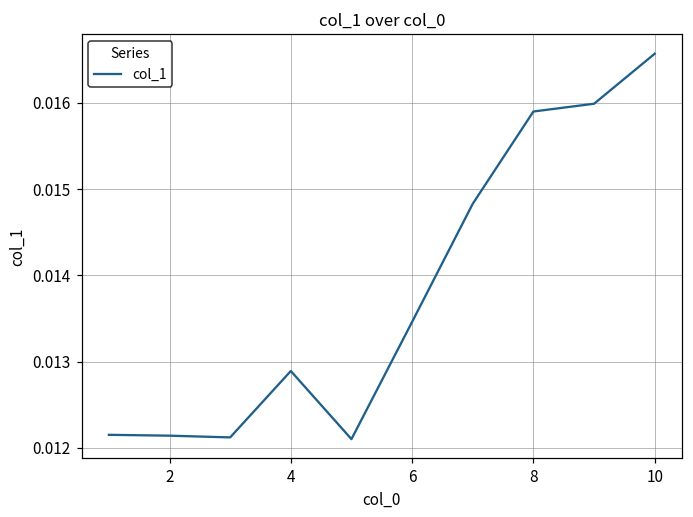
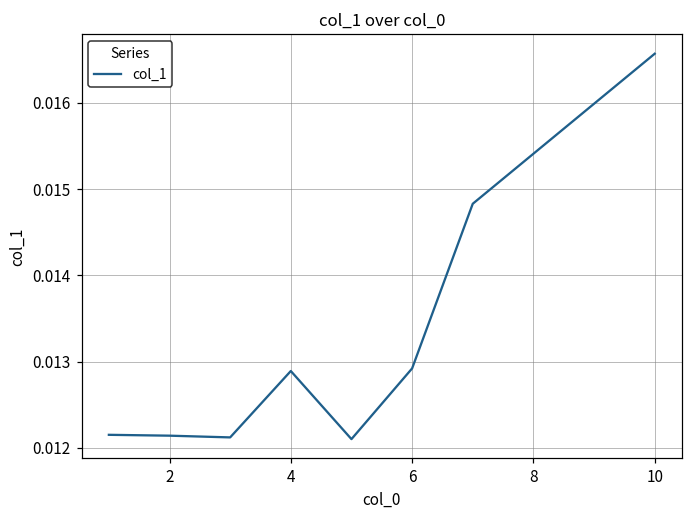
6: 0.0135 -> 0.0129
8: 0.0159 -> 0.0154
